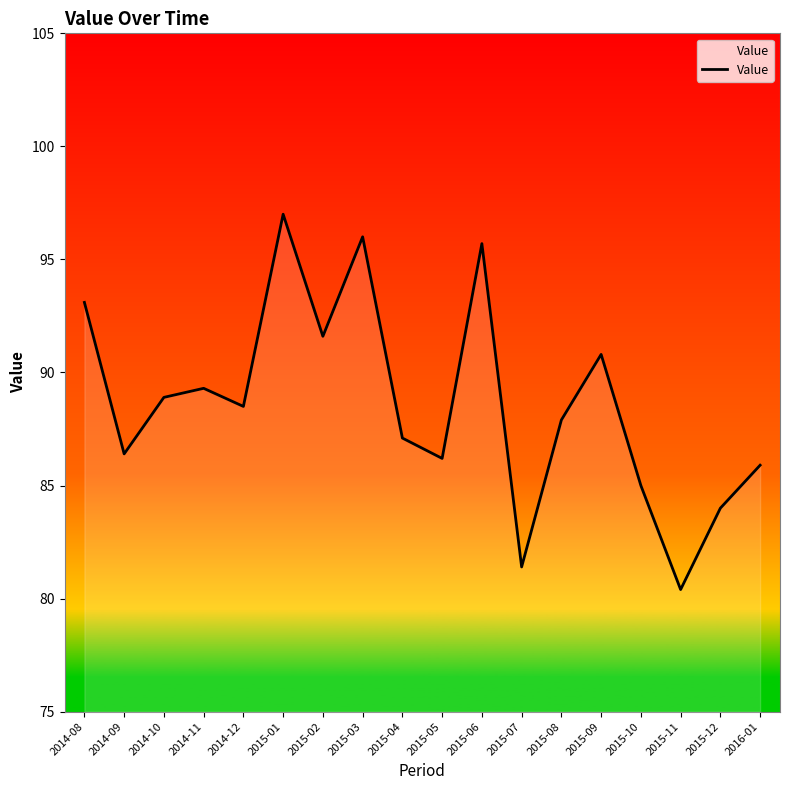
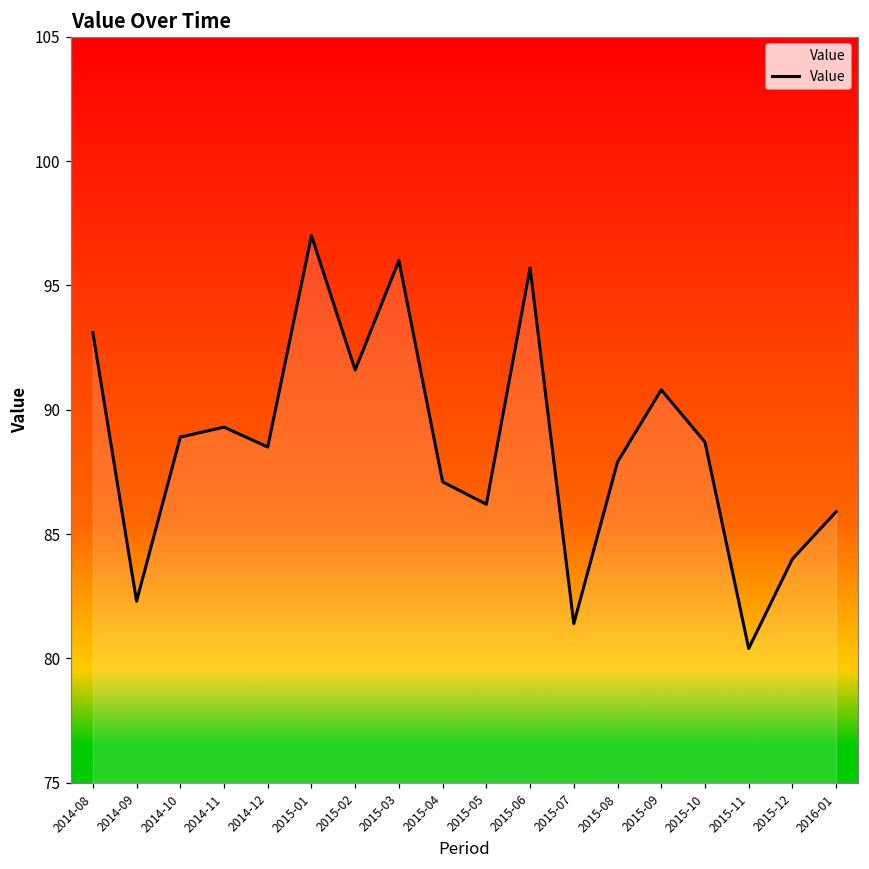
2014-09: 86.4 -> 82.3
2015-10: 85.0 -> 88.7
